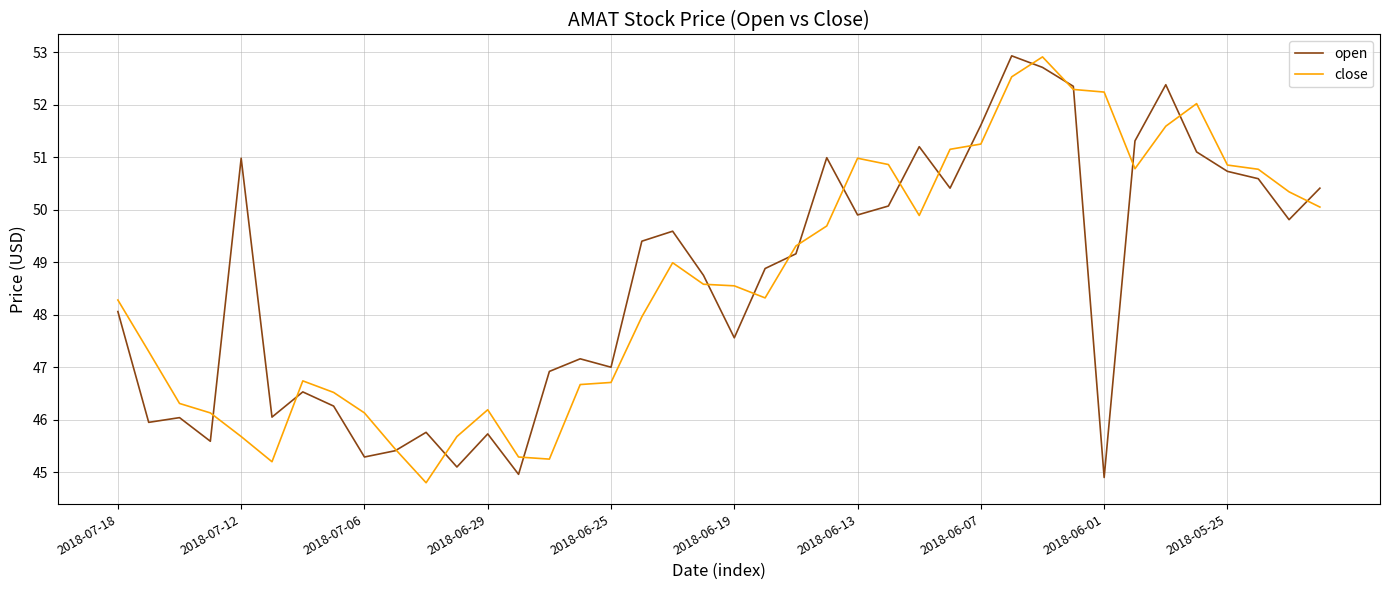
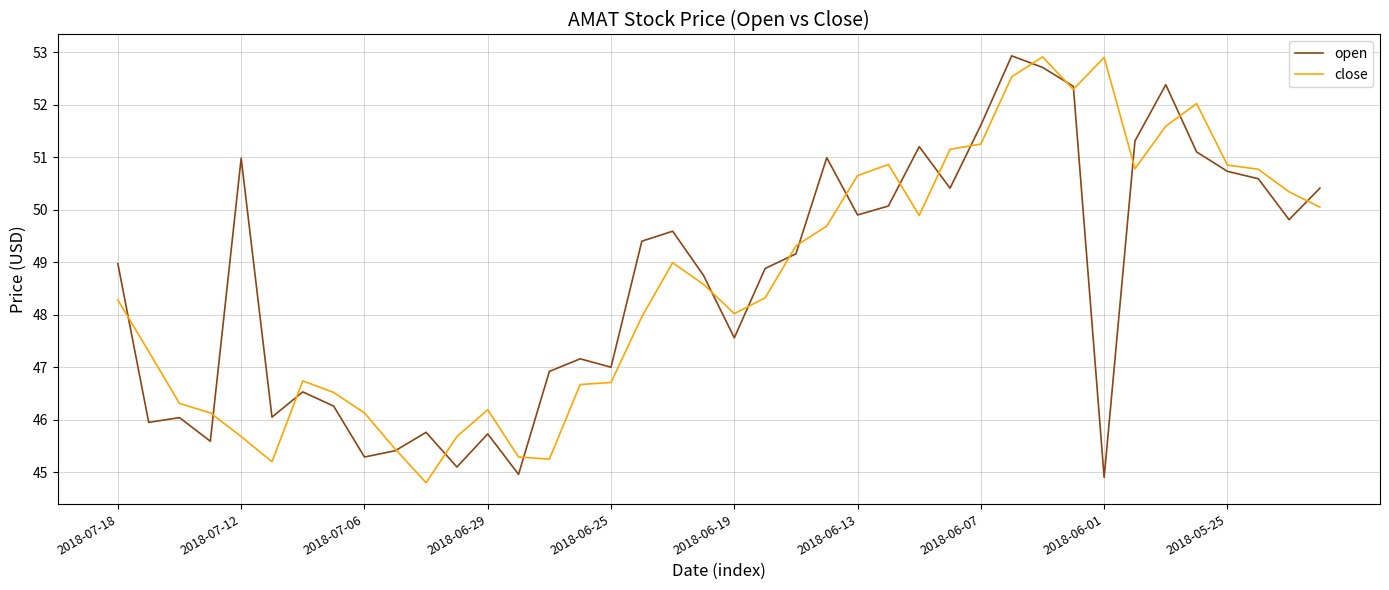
open, 2018-07-18: 48.1 -> 49.0
close, 2018-06-19: 48.6 -> 48.0
close, 2018-06-13: 51.0 -> 50.7
close, 2018-06-01: 52.2 -> 52.9
